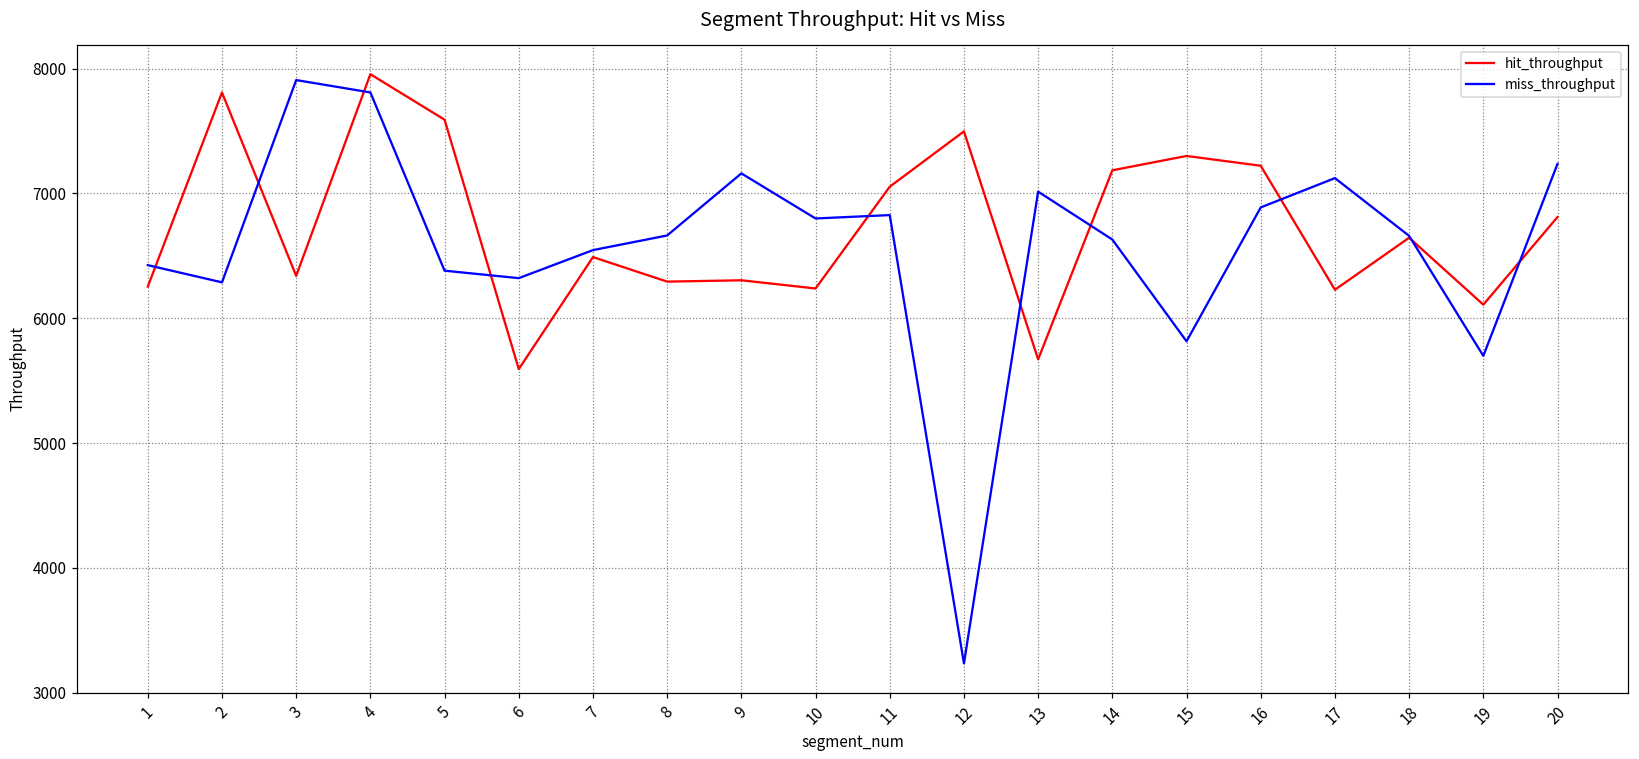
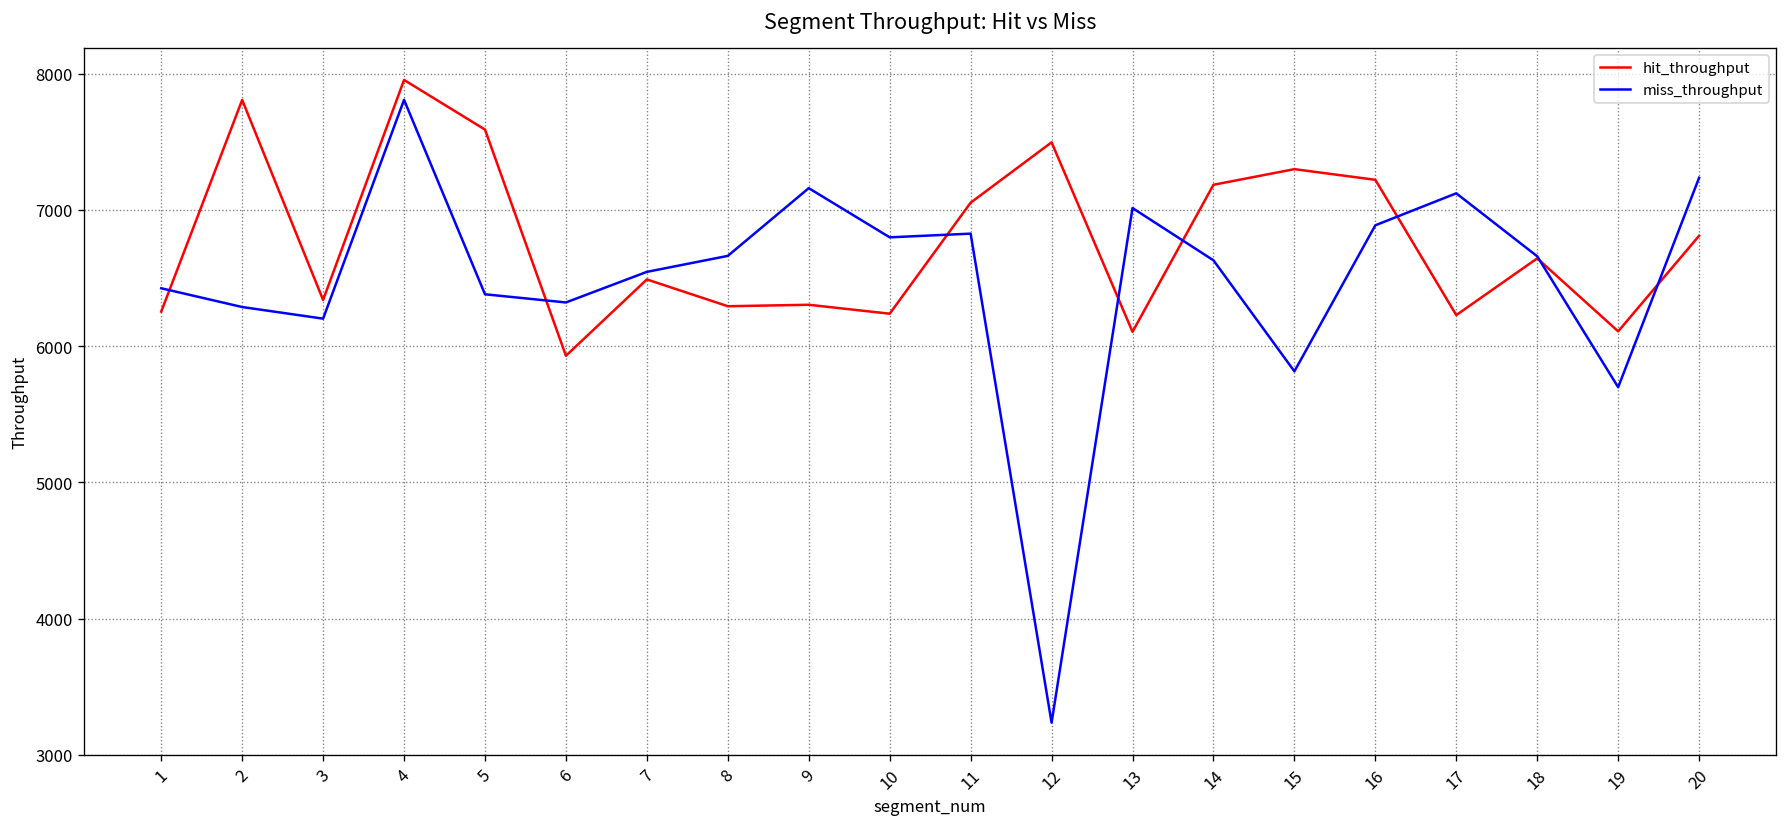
miss_throughput, 3: 7910 -> 6200
hit_throughput, 6: 5590 -> 5930
hit_throughput, 13: 5670 -> 6110
